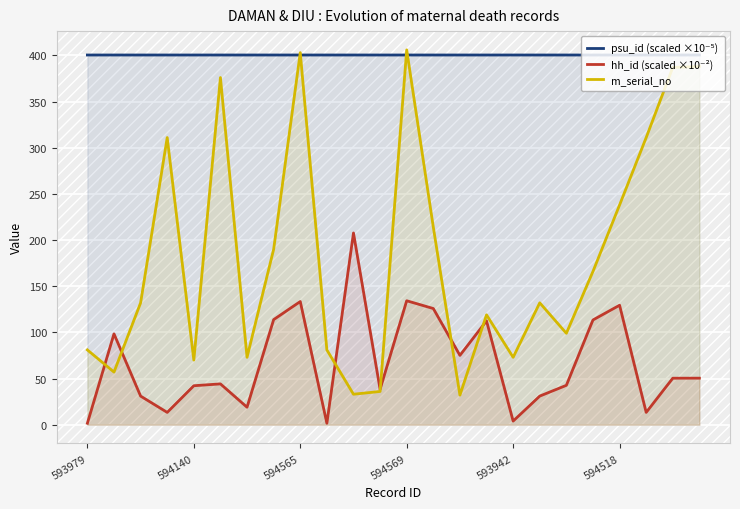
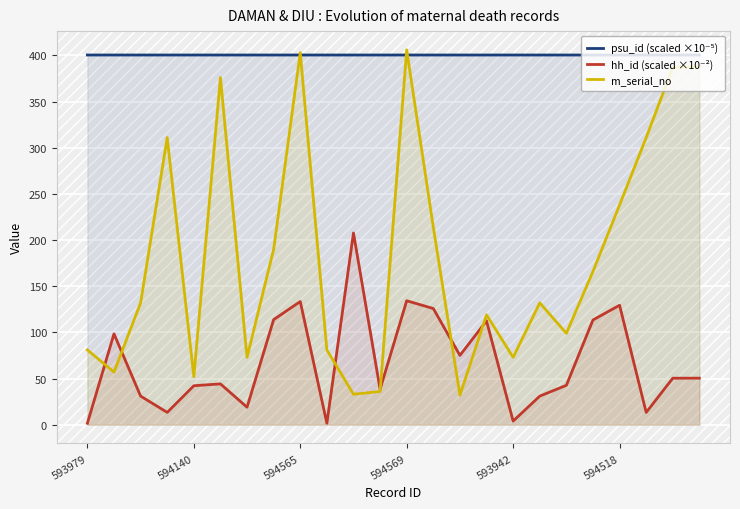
m_serial_no, 594140: 70 -> 50
